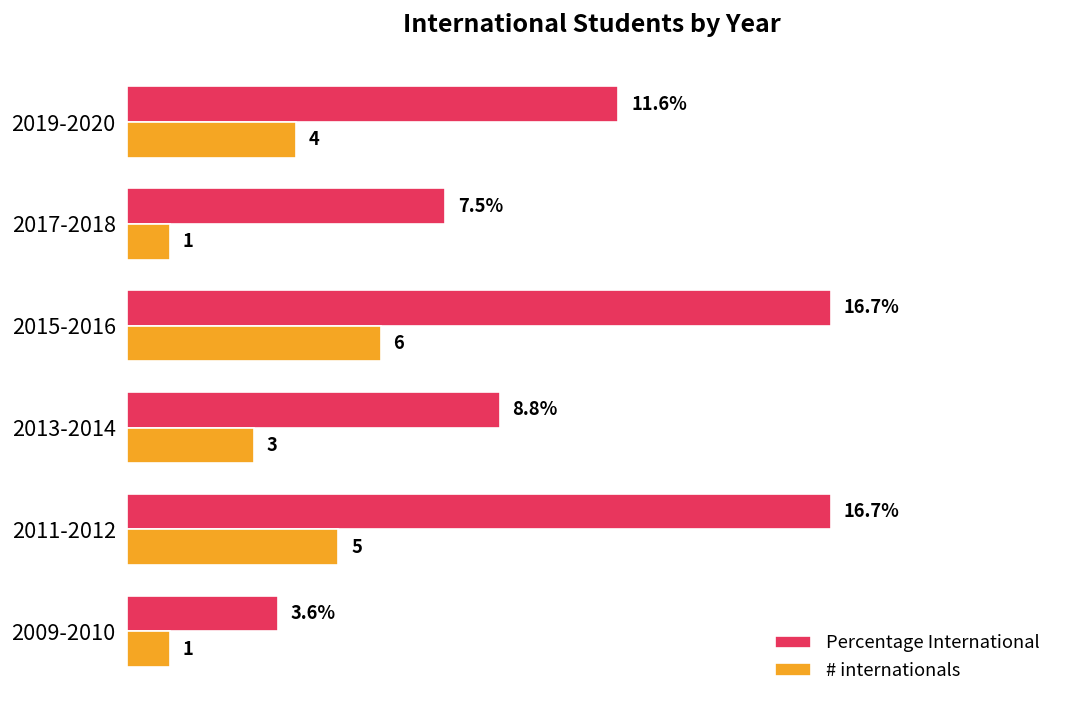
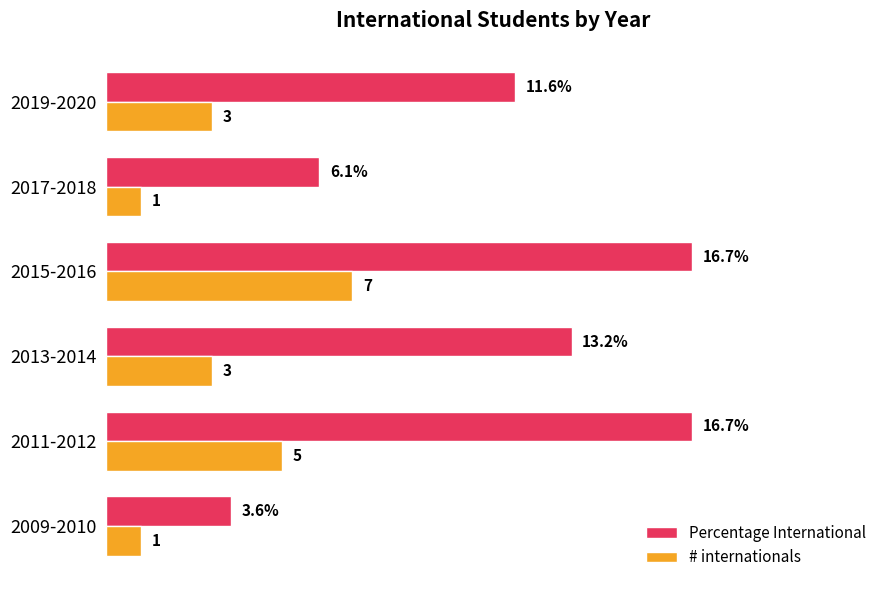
# internationals, 2019-2020: 4 -> 3
Percentage International, 2017-2018: 7.5% -> 6.1%
# internationals, 2015-2016: 6 -> 7
Percentage International, 2013-2014: 8.8% -> 13.2%
